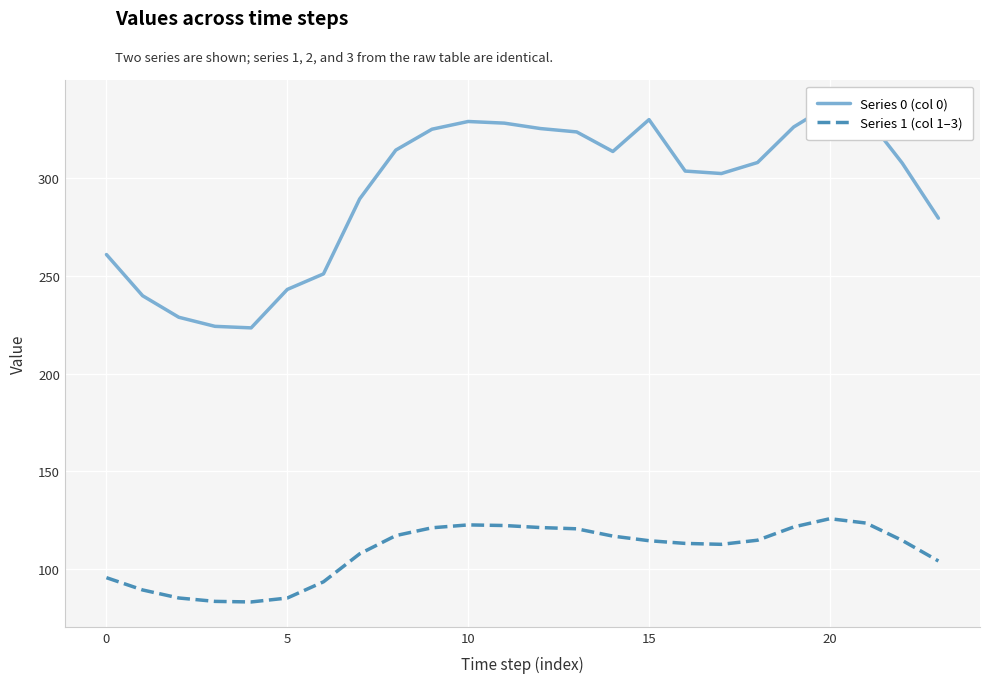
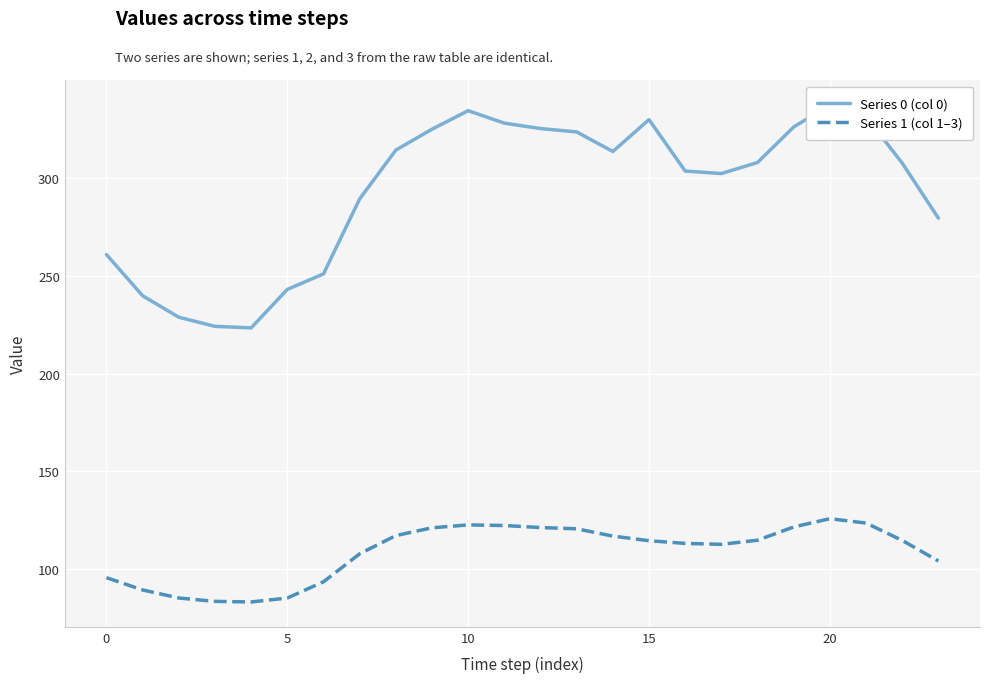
Series 0 (col 0), 10: 329 -> 334
